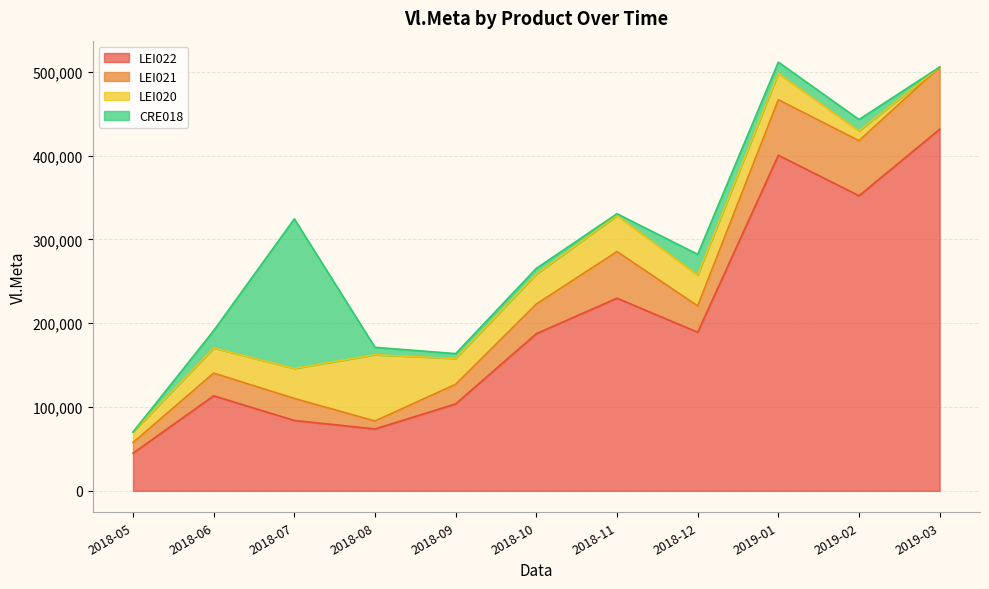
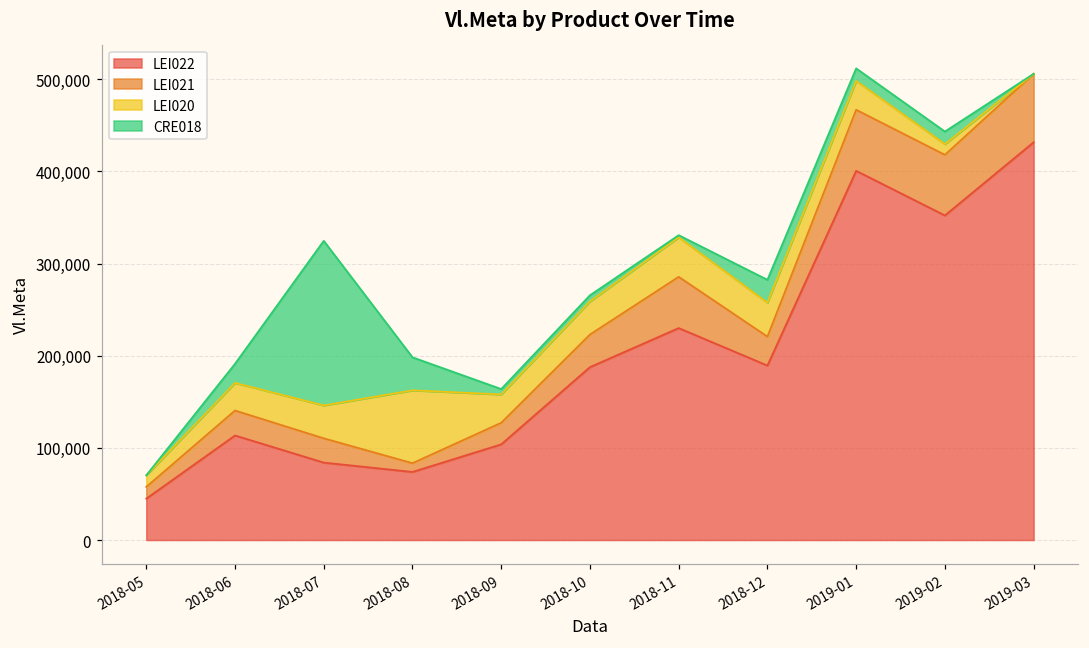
CRE018, 2018-08: 10,000 -> 40,000
